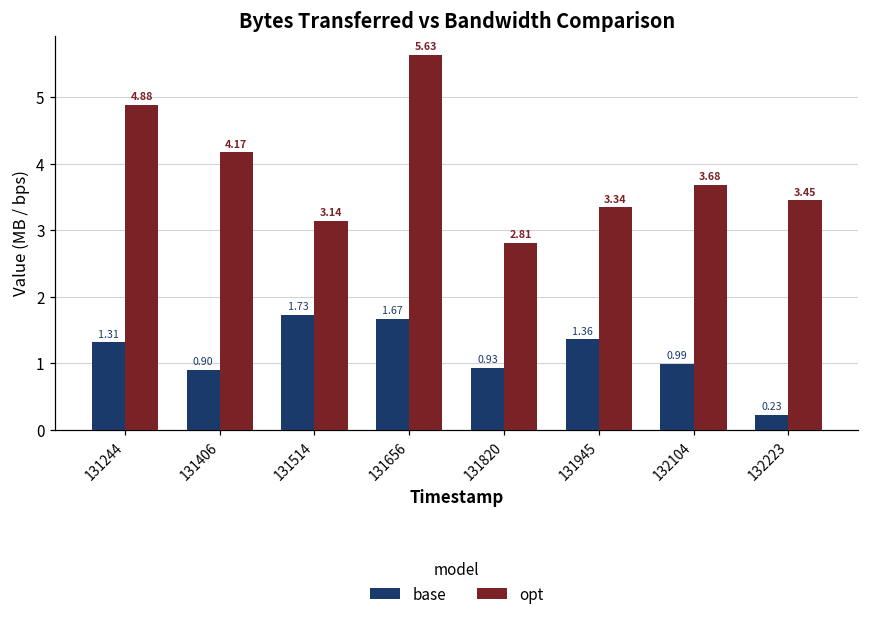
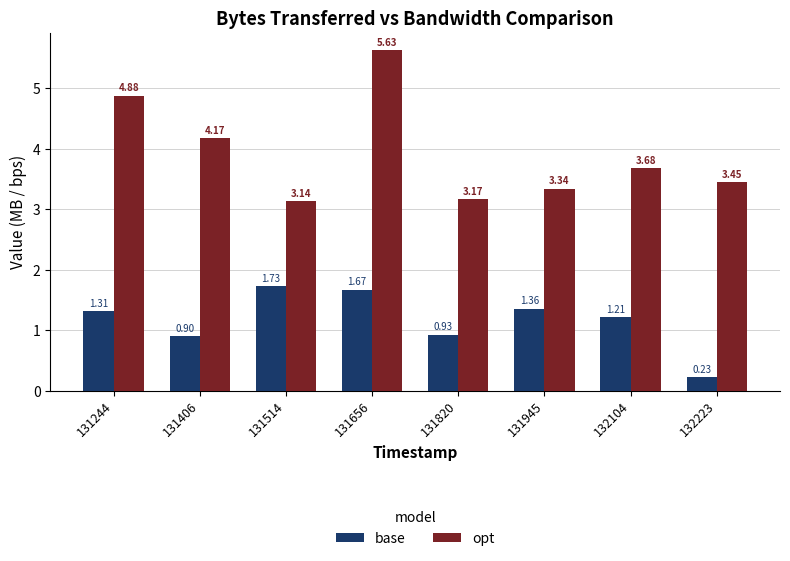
opt, 131820: 2.81 -> 3.17
base, 132104: 0.99 -> 1.21
